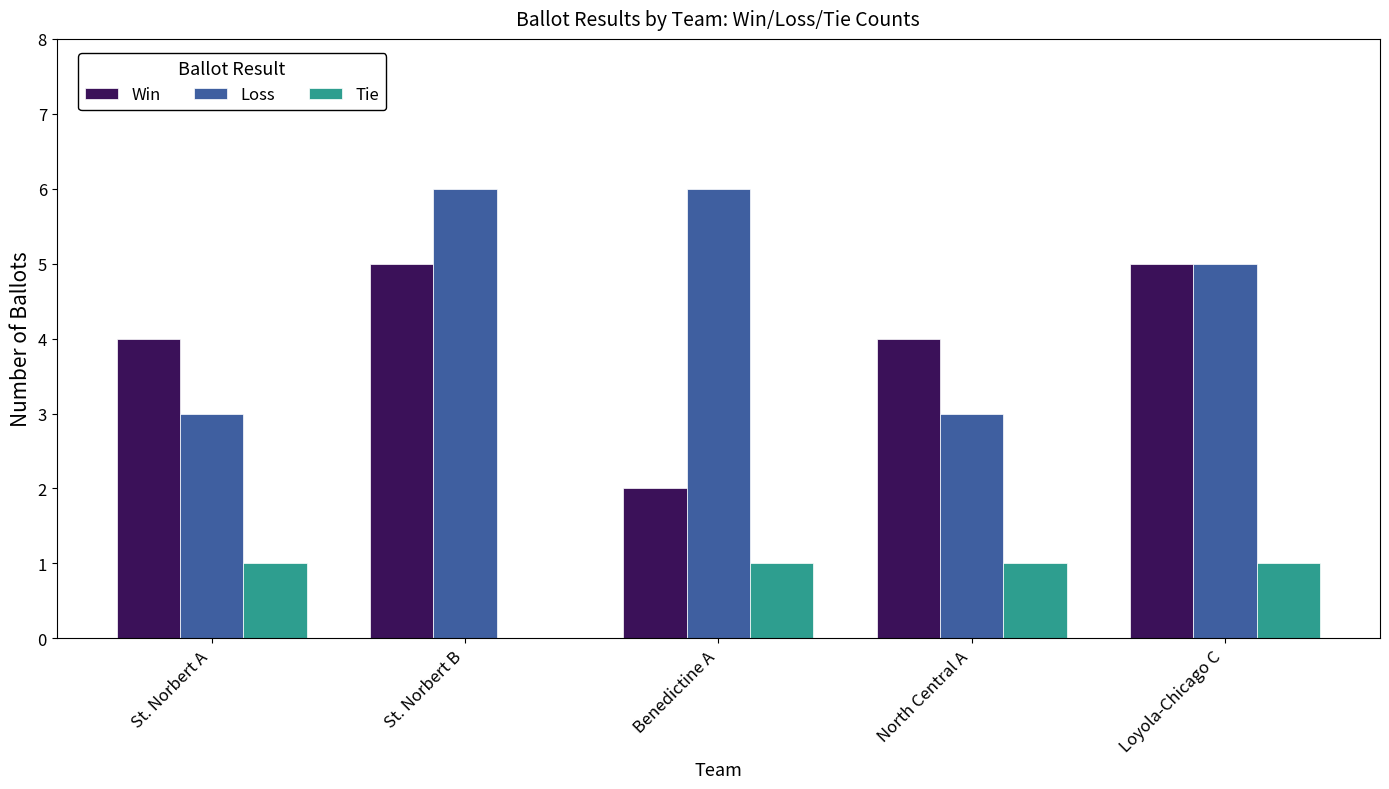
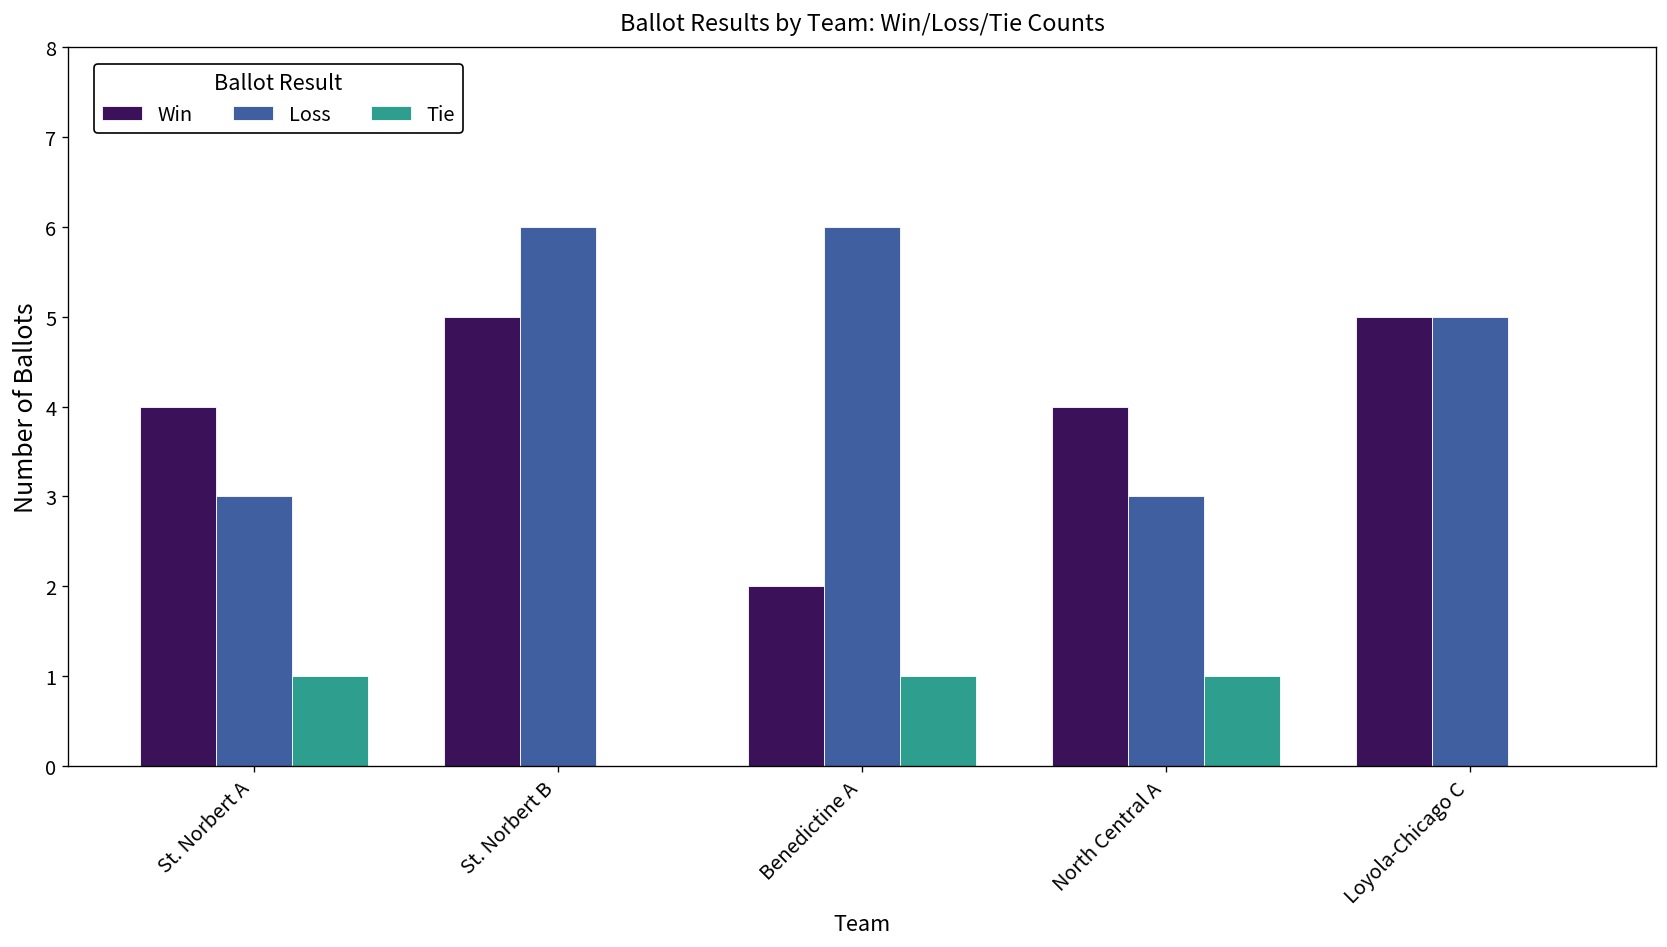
Tie, Loyola-Chicago C: 1 -> 0
